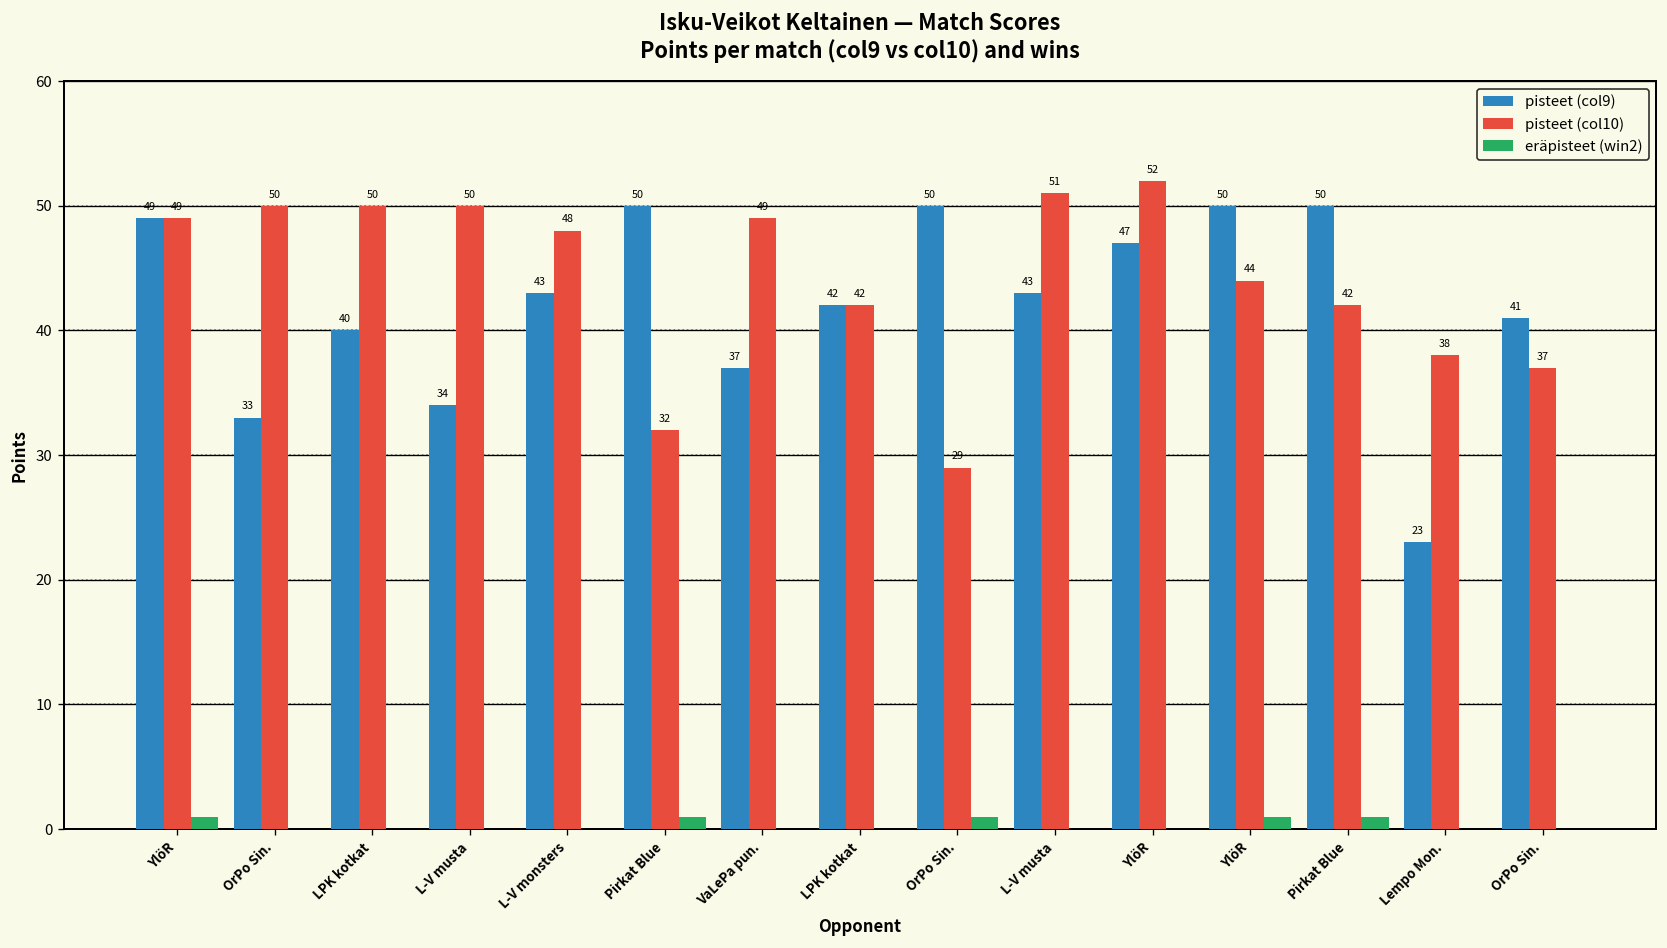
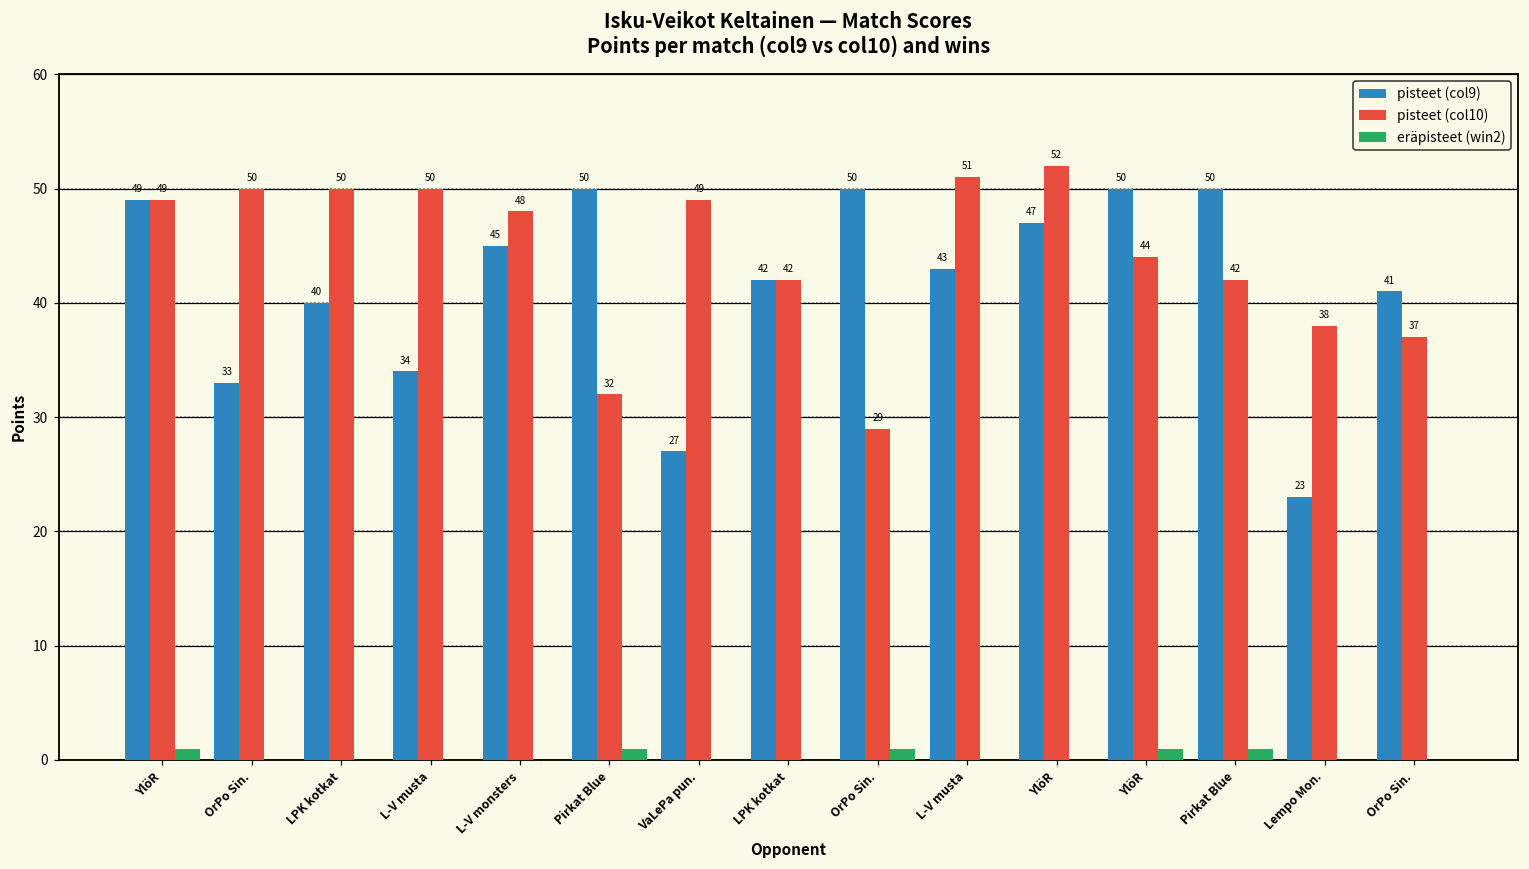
pisteet (col9), L-V monsters: 43 -> 45
pisteet (col9), VaLePa pun.: 37 -> 27
